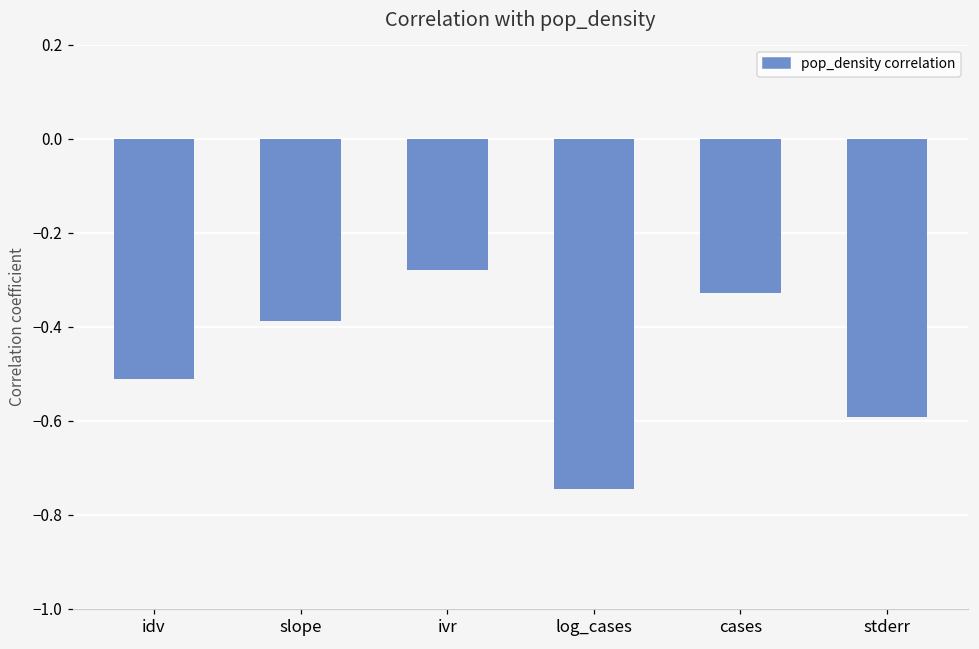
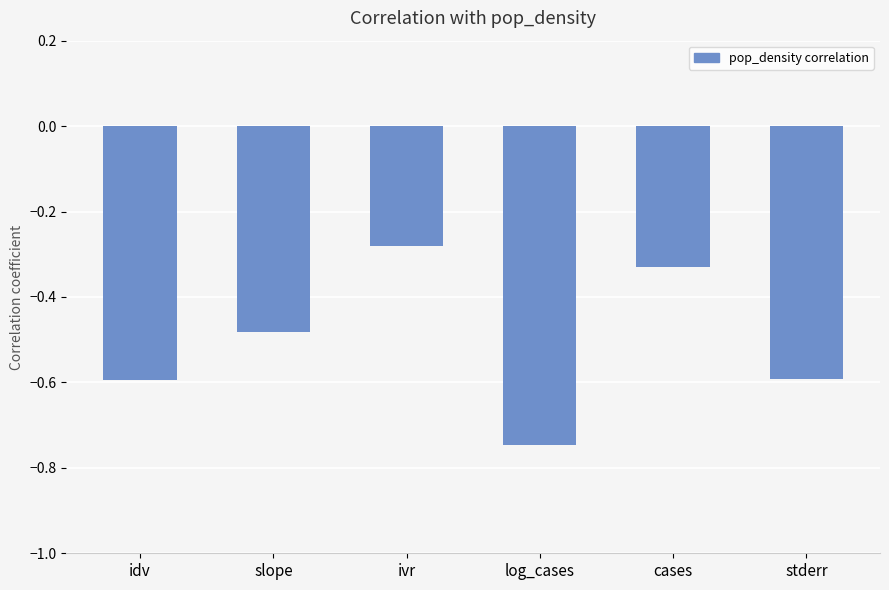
idv: -0.51 -> -0.59
slope: -0.39 -> -0.48
